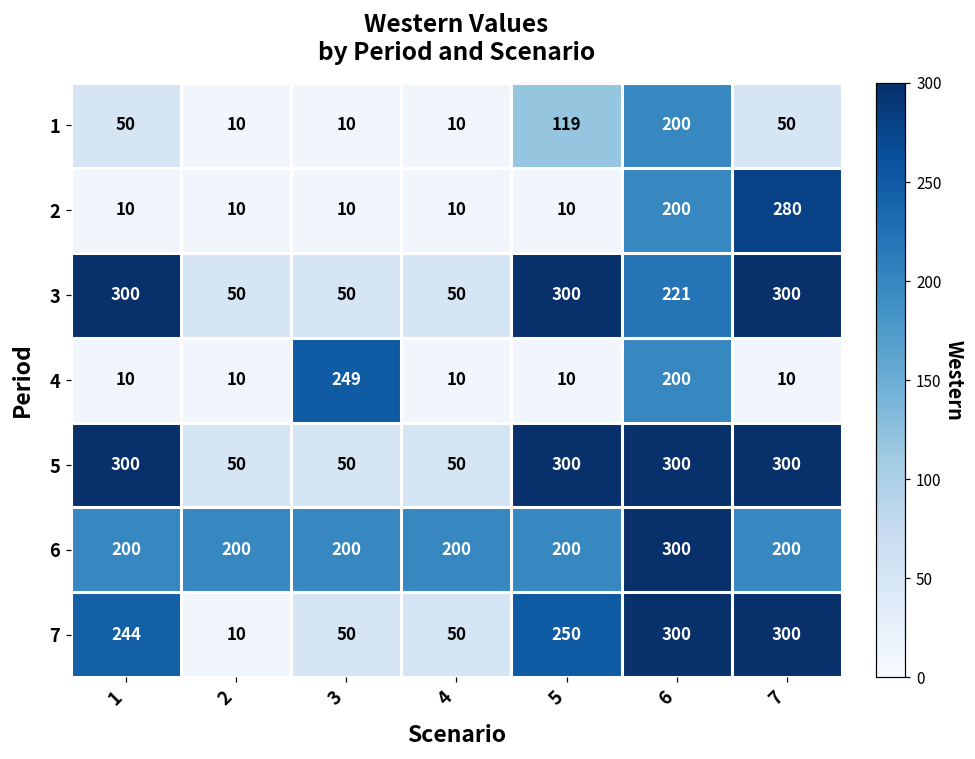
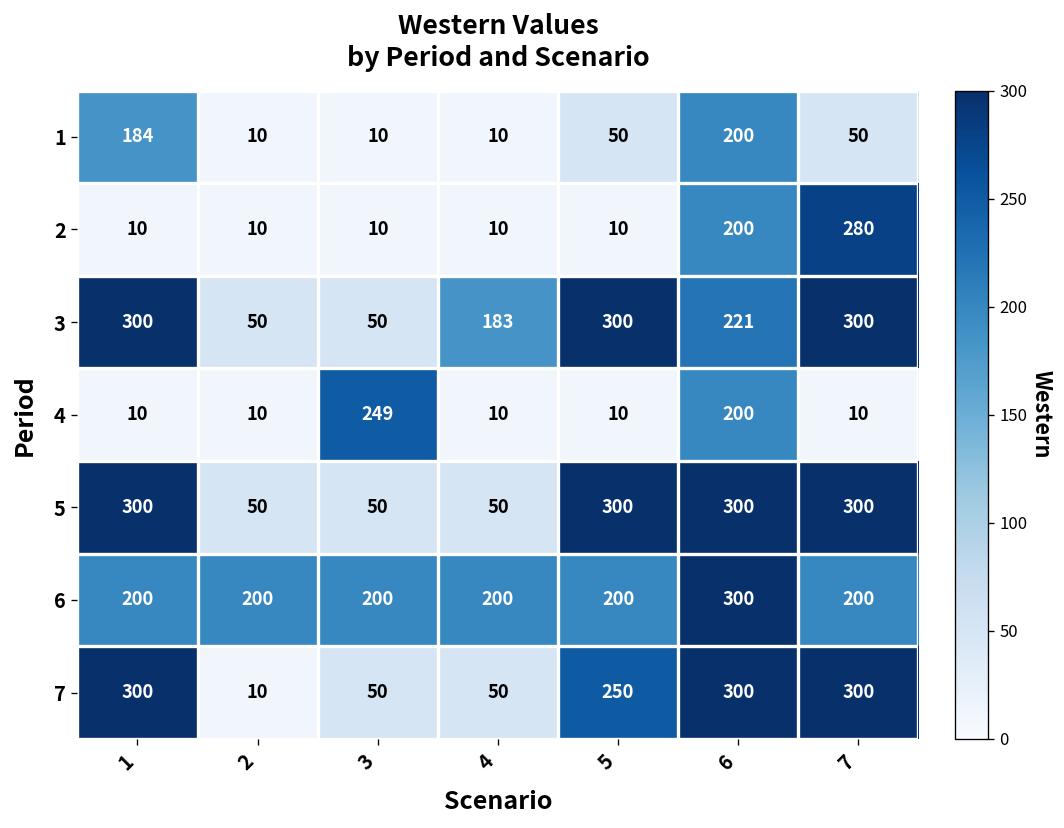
1, 1: 50 -> 184
1, 5: 119 -> 50
3, 4: 50 -> 183
7, 1: 244 -> 300
